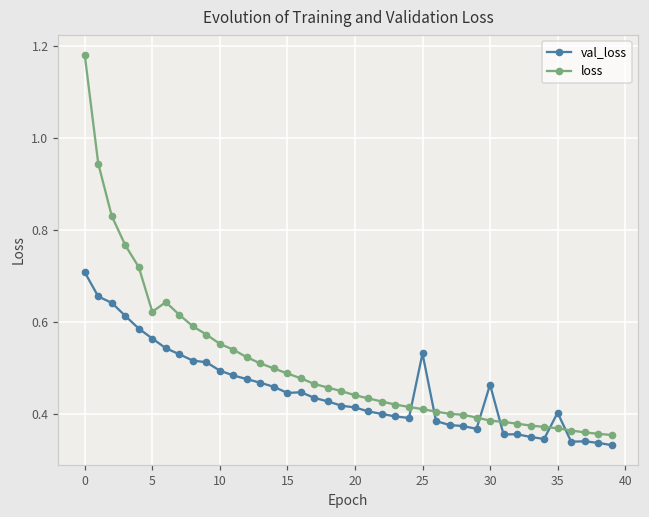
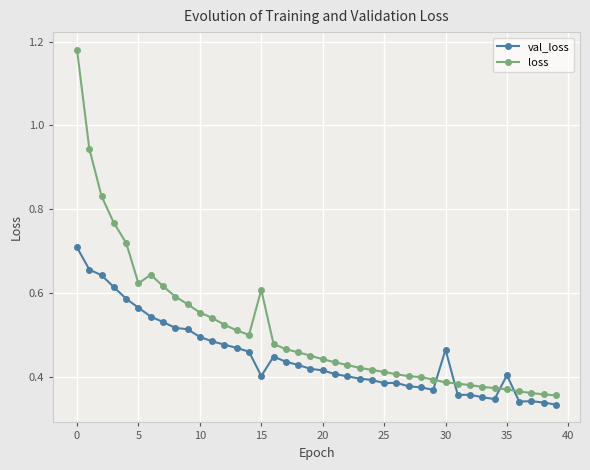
val_loss, 15: 0.45 -> 0.40
loss, 15: 0.49 -> 0.61
val_loss, 25: 0.53 -> 0.38
